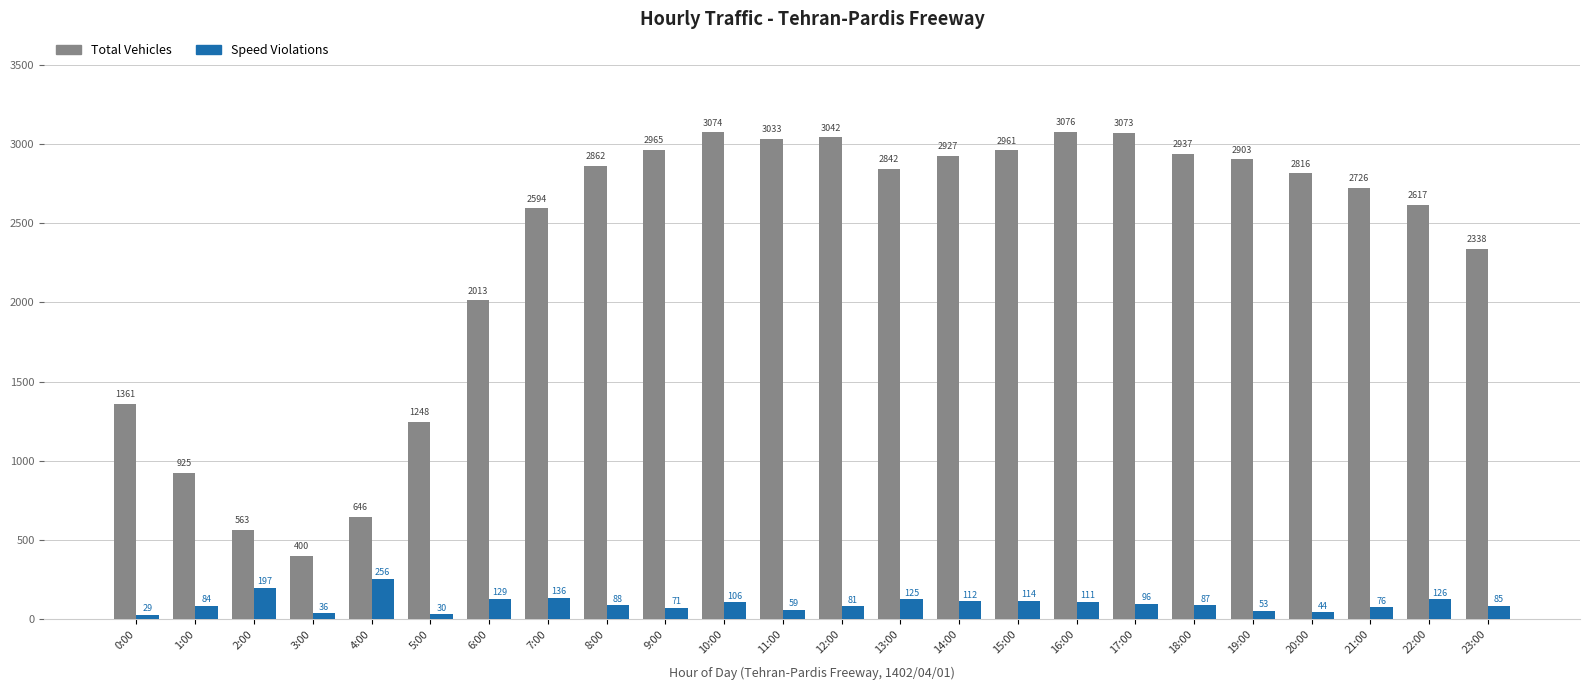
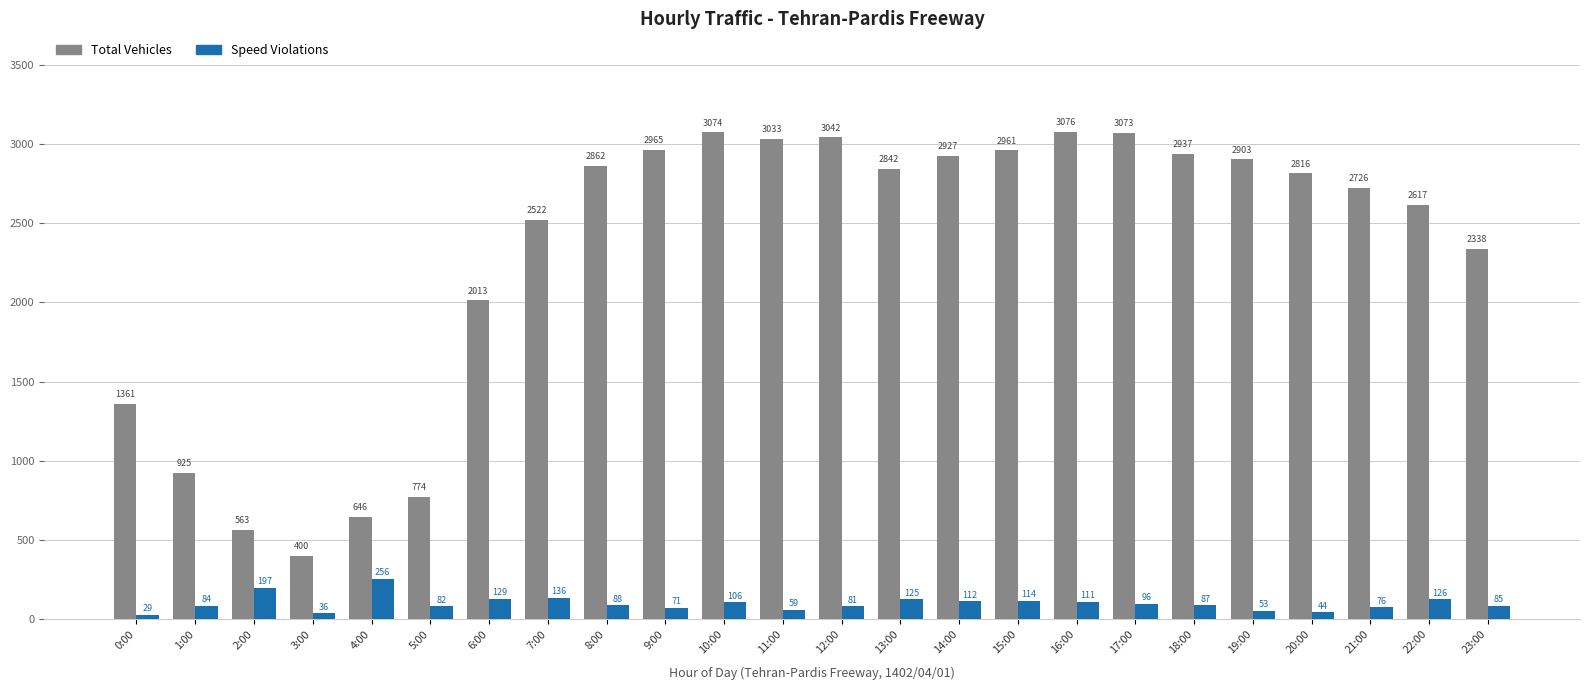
Total Vehicles, 5:00: 1248 -> 774
Speed Violations, 5:00: 30 -> 82
Total Vehicles, 7:00: 2594 -> 2522
